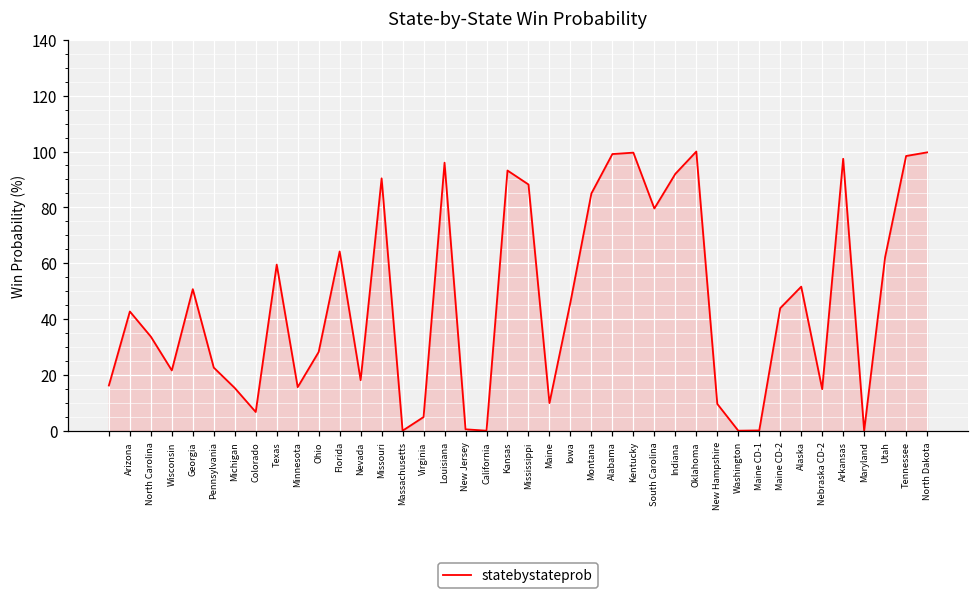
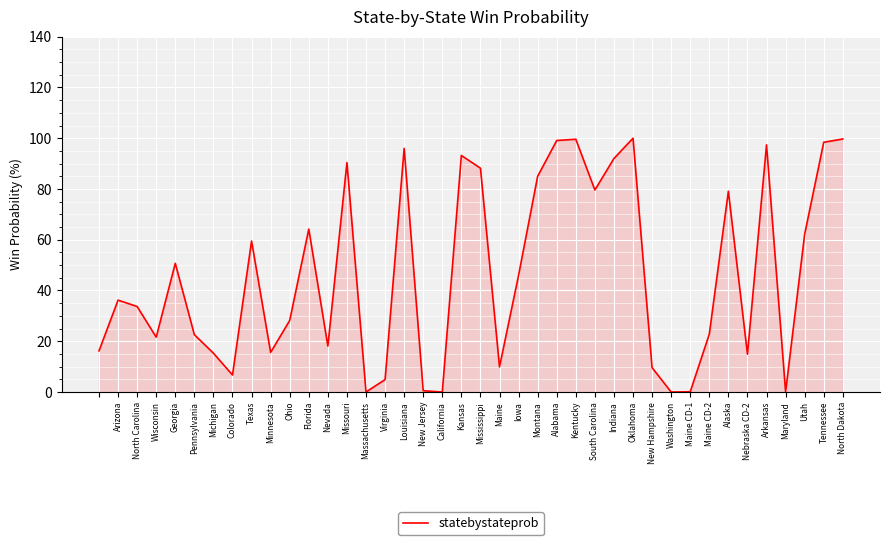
Arizona: 43 -> 36
Maine CD-2: 44 -> 23
Alaska: 52 -> 79
